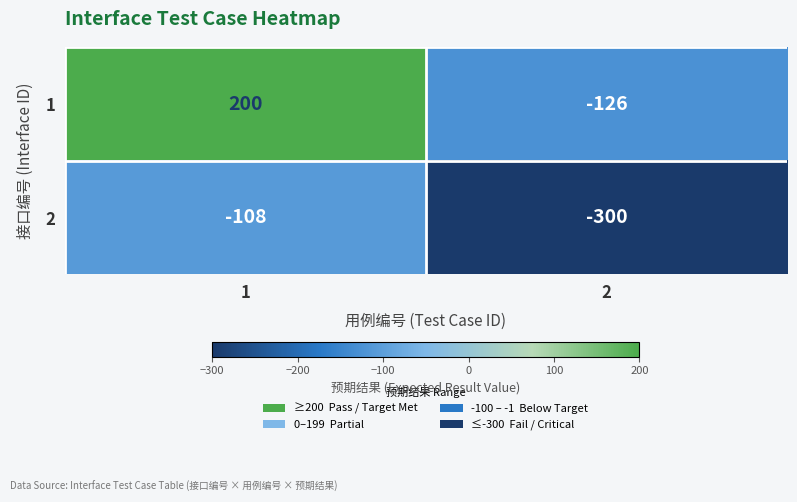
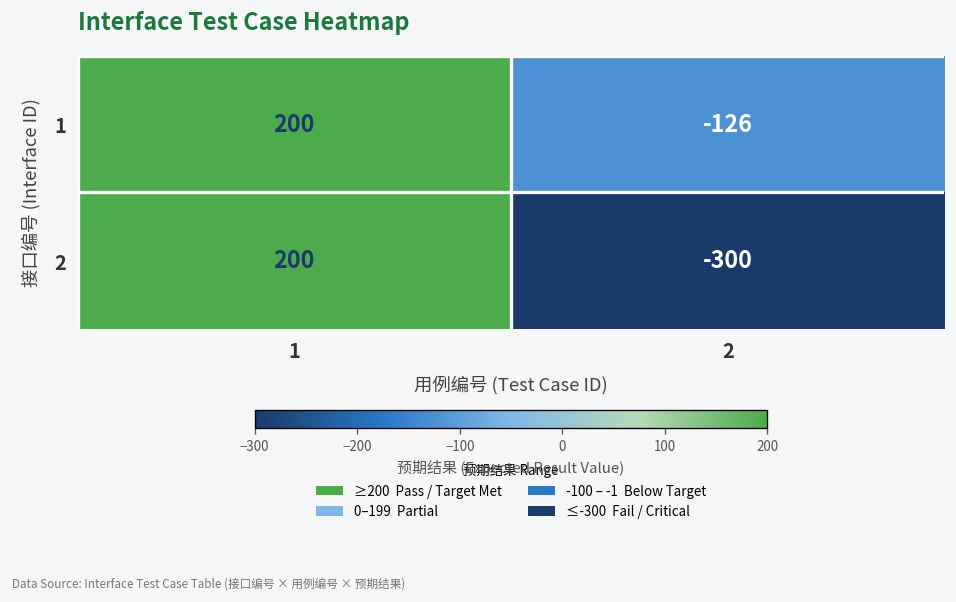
2, 1: -108 -> 200
